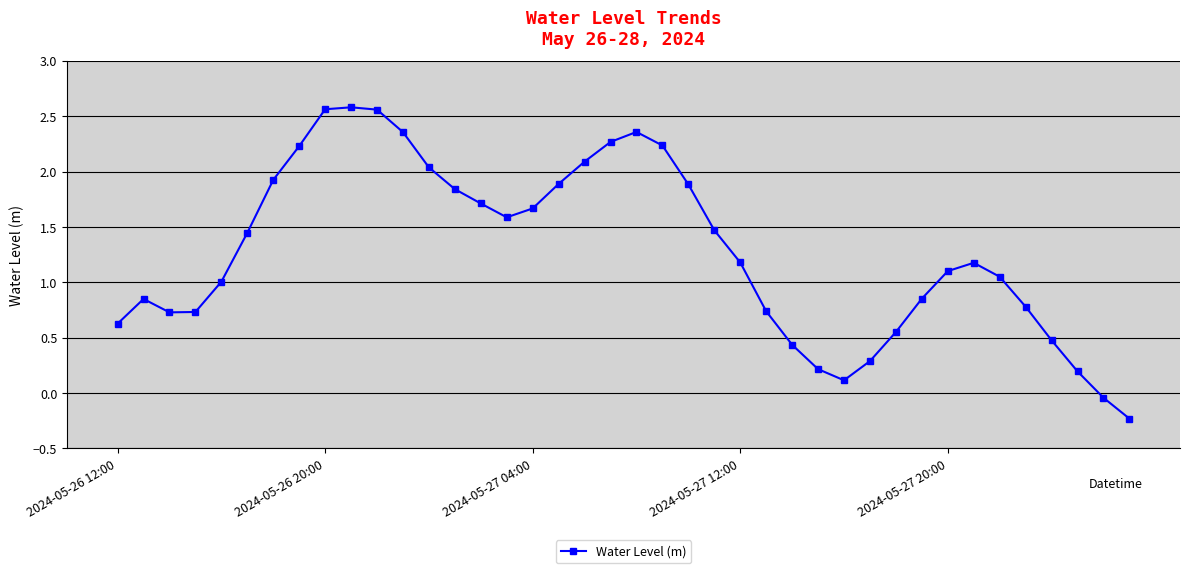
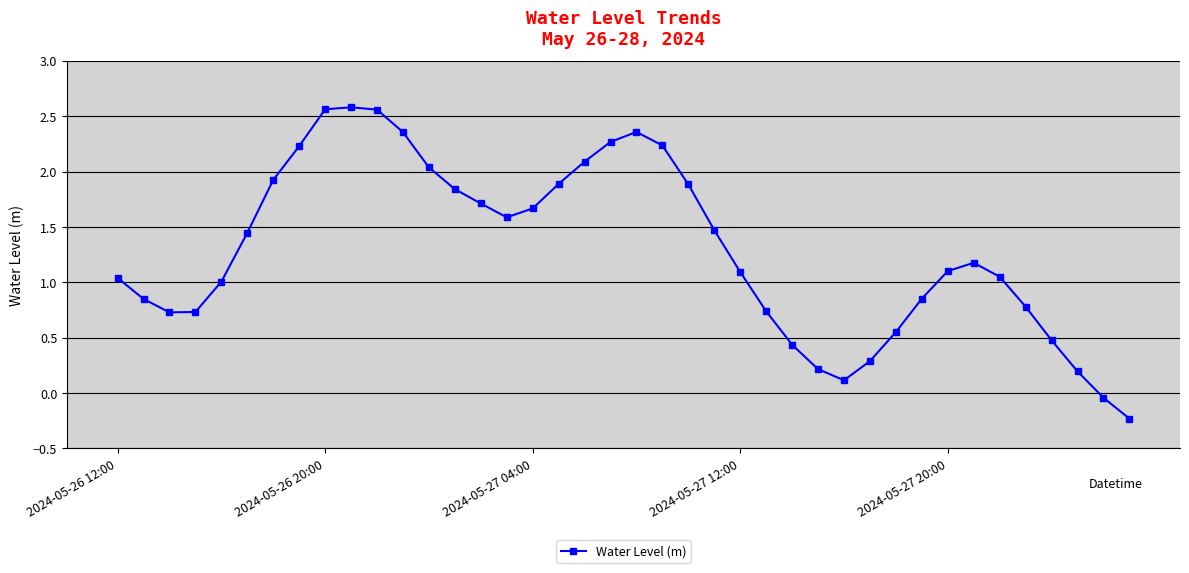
2024-05-26 12:00: 0.63 -> 1.04
2024-05-27 12:00: 1.18 -> 1.09
